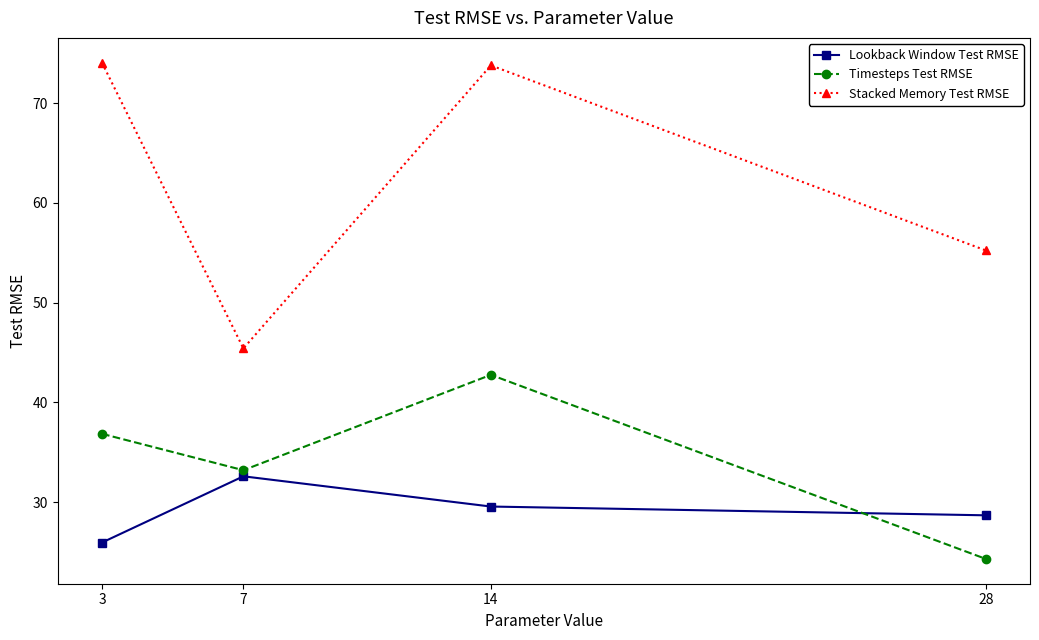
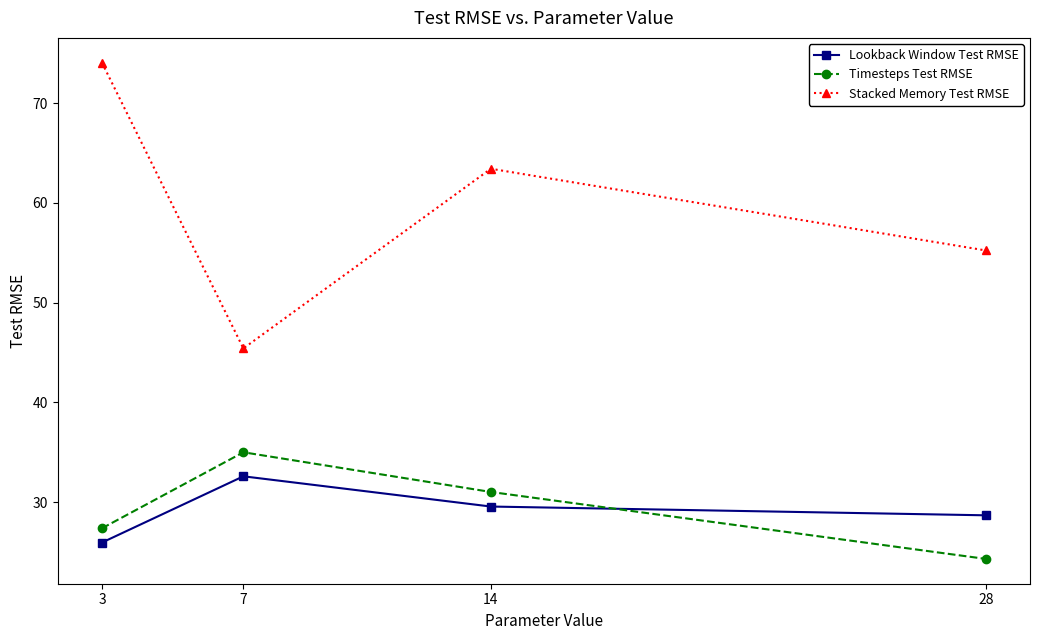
Timesteps Test RMSE, 3: 37 -> 27
Timesteps Test RMSE, 7: 33 -> 35
Timesteps Test RMSE, 14: 43 -> 31
Stacked Memory Test RMSE, 14: 74 -> 63
